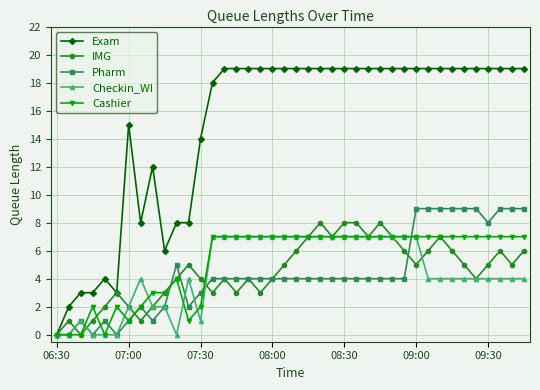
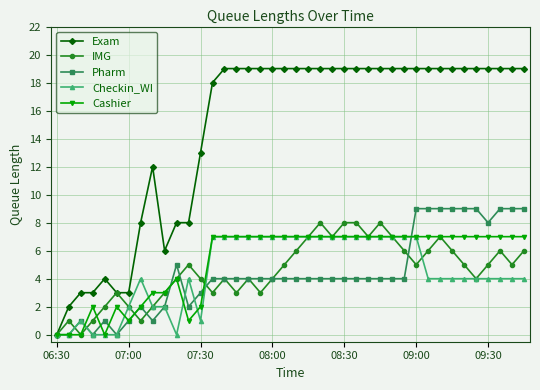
Exam, 07:00: 15 -> 3
Exam, 07:30: 14 -> 13
